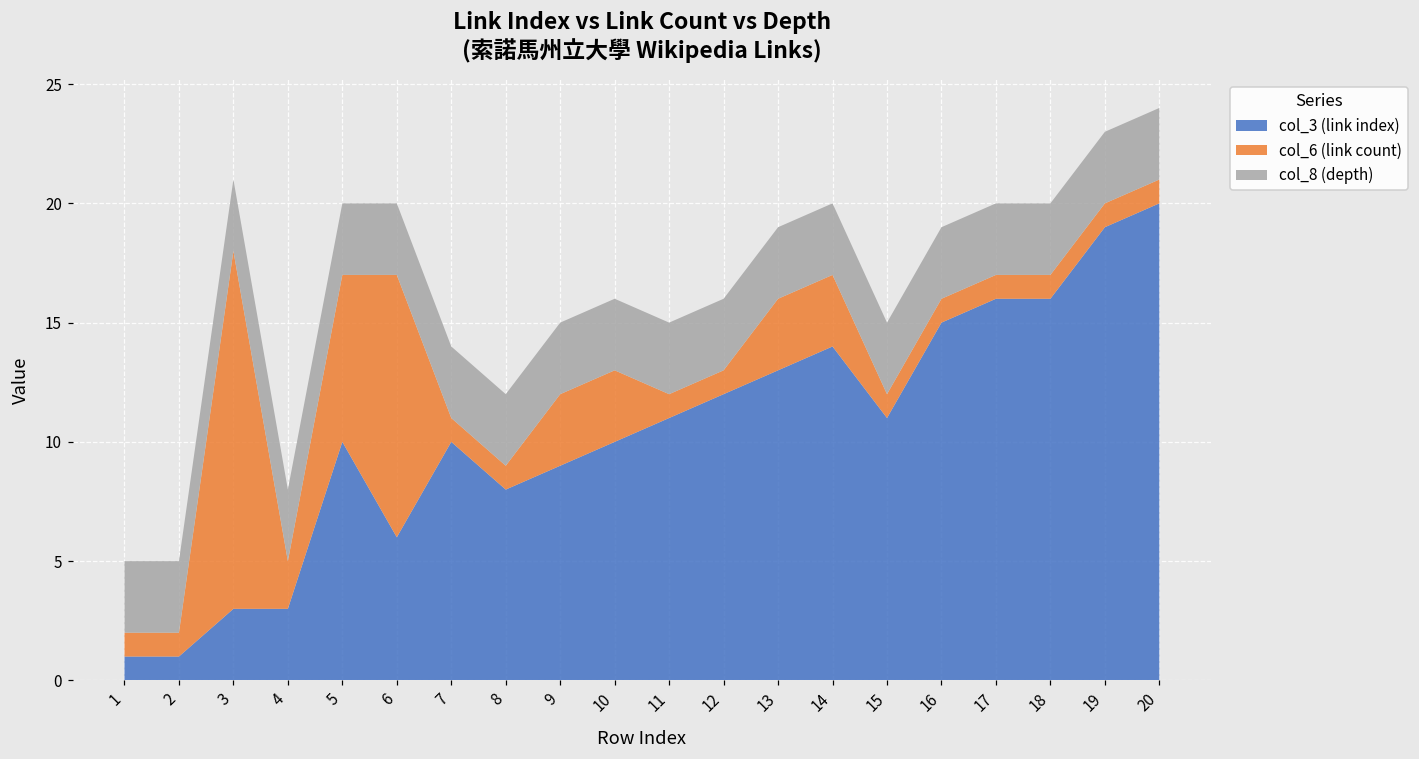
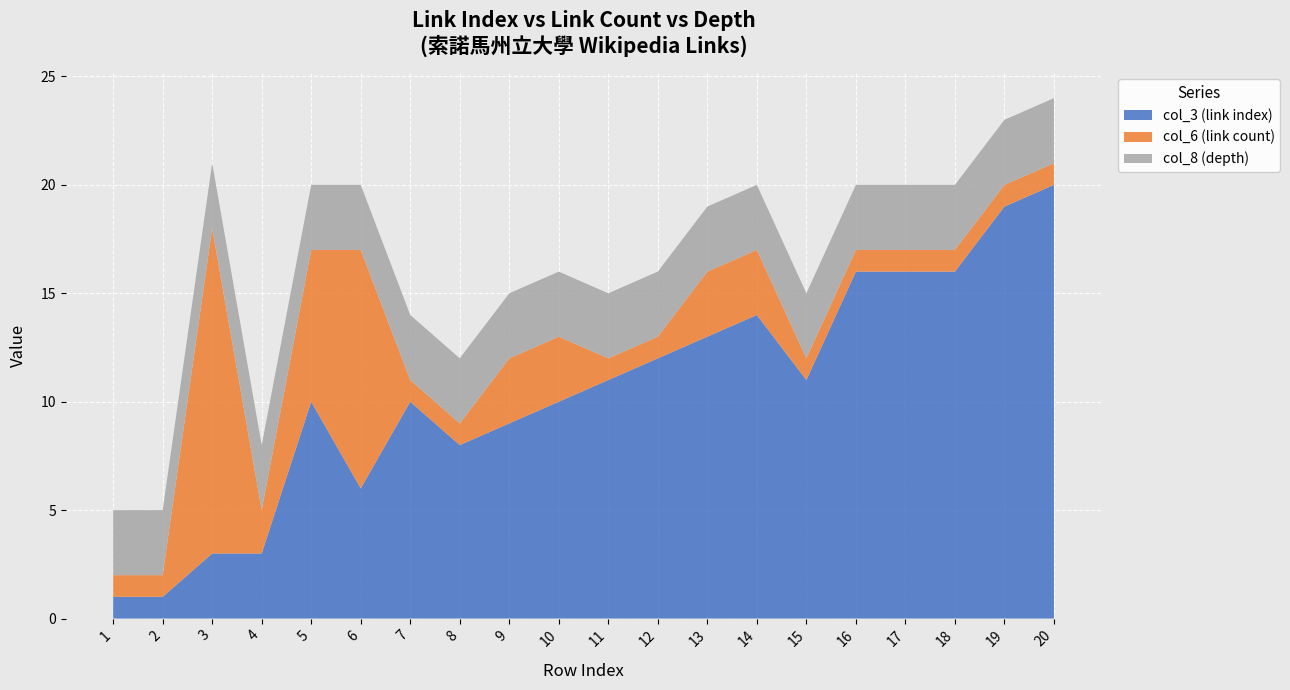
col_3 (link index), 16: 15 -> 16
